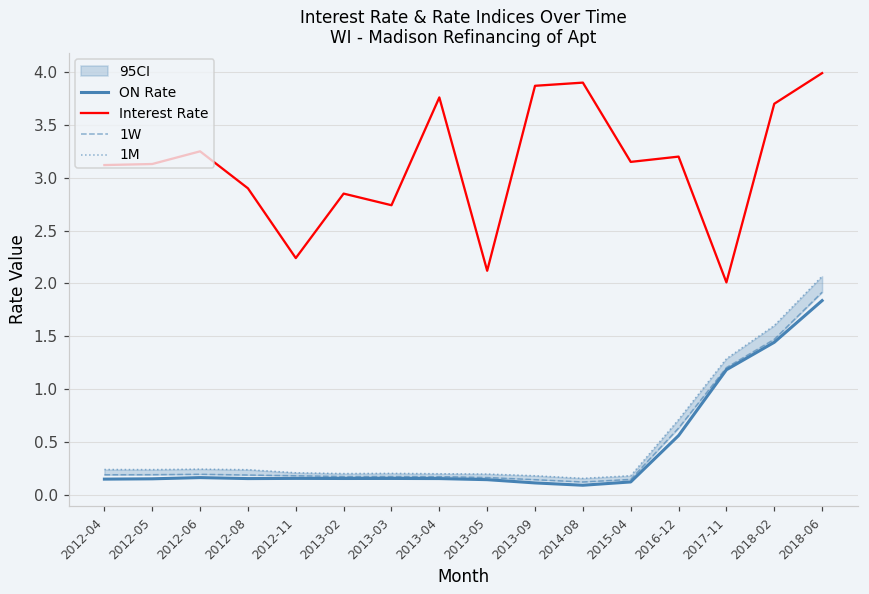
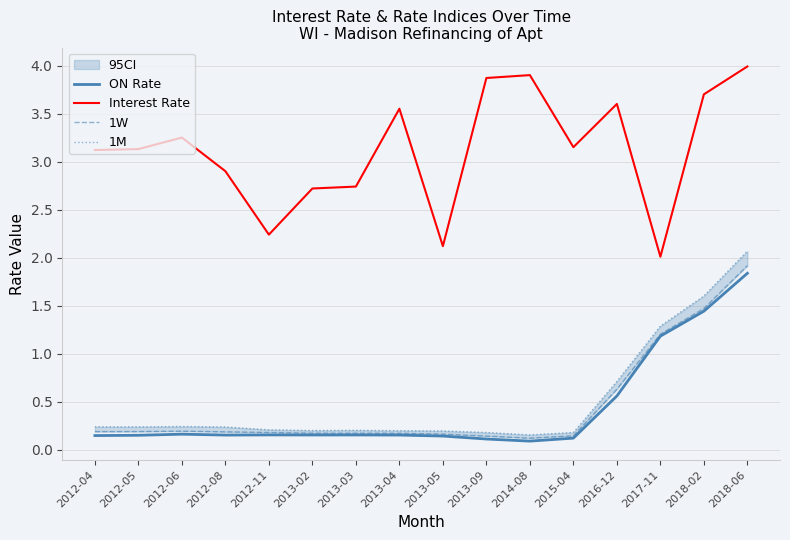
Interest Rate, 2013-02: 2.9 -> 2.7
Interest Rate, 2013-04: 3.8 -> 3.6
Interest Rate, 2016-12: 3.2 -> 3.6
